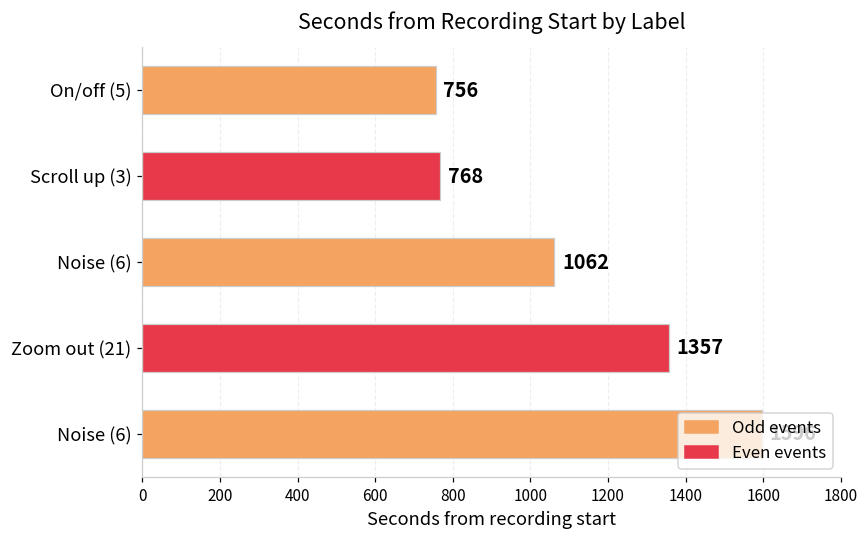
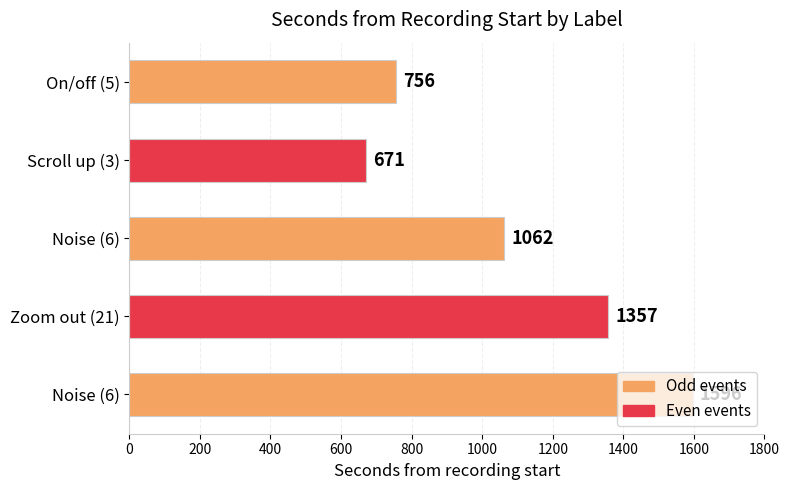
Scroll up (3): 768 -> 671
